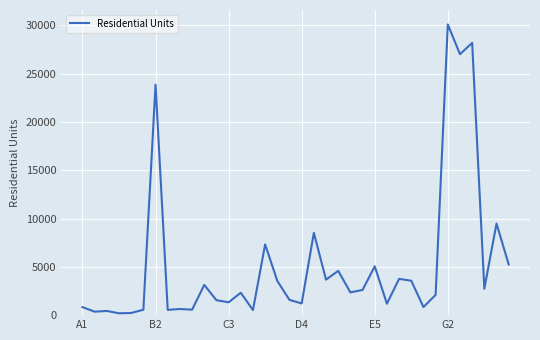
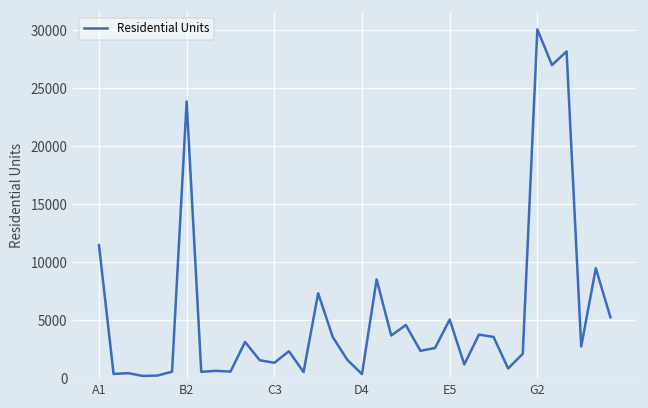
A1: 1000 -> 11000
D4: 1000 -> 0
